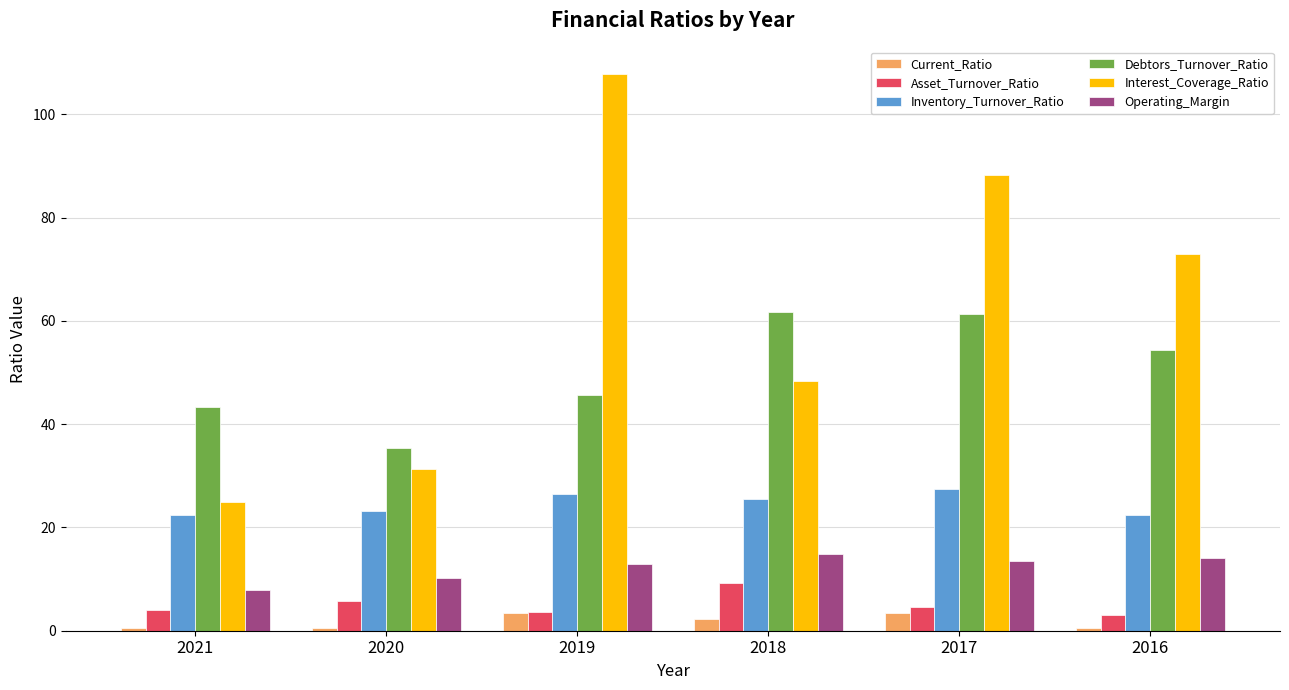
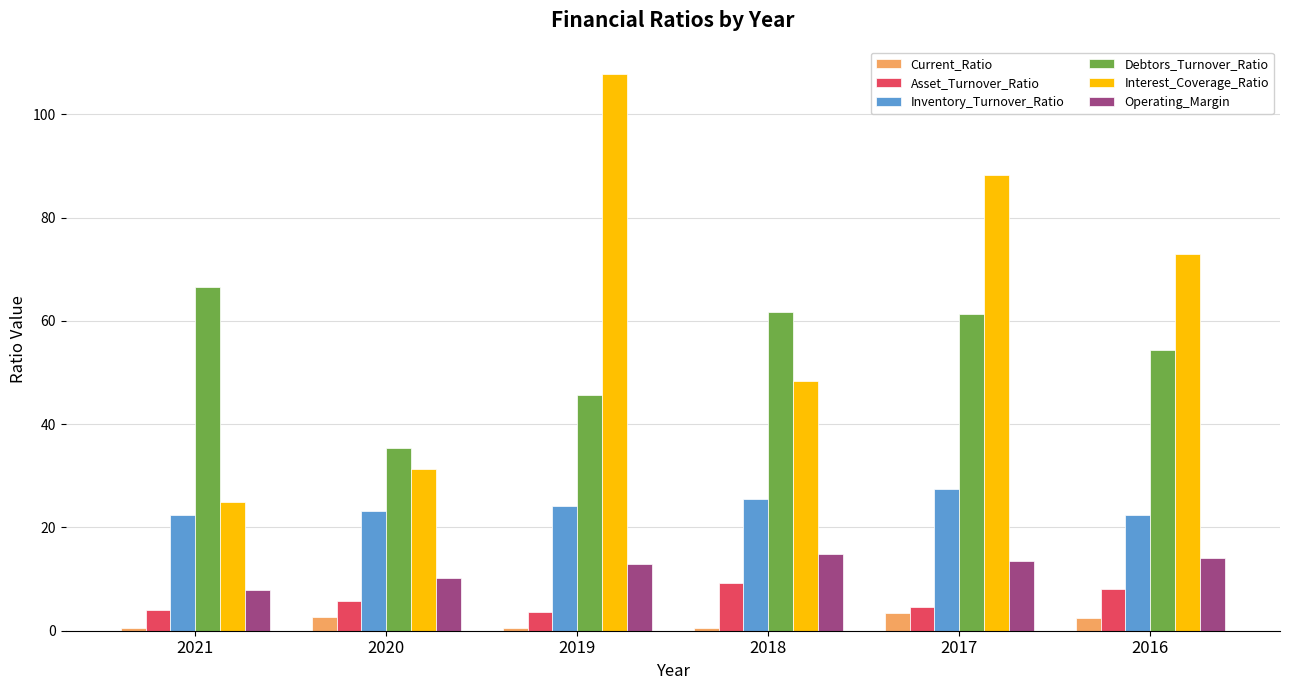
Debtors_Turnover_Ratio, 2021: 43 -> 66
Current_Ratio, 2020: 1 -> 3
Current_Ratio, 2019: 3 -> 0
Inventory_Turnover_Ratio, 2019: 27 -> 24
Current_Ratio, 2018: 2 -> 0
Current_Ratio, 2016: 1 -> 2
Asset_Turnover_Ratio, 2016: 3 -> 8
